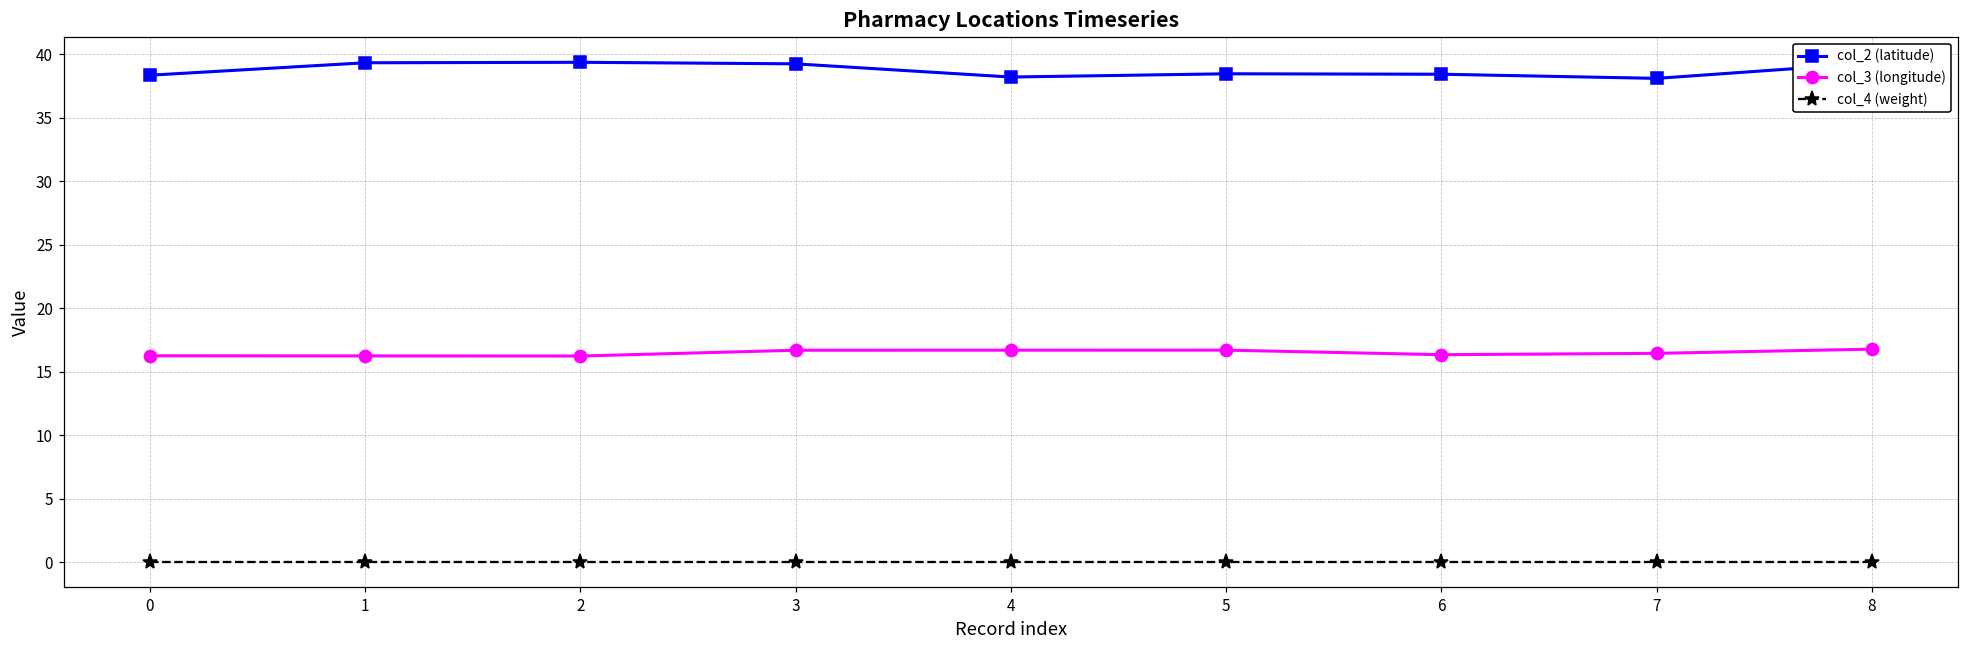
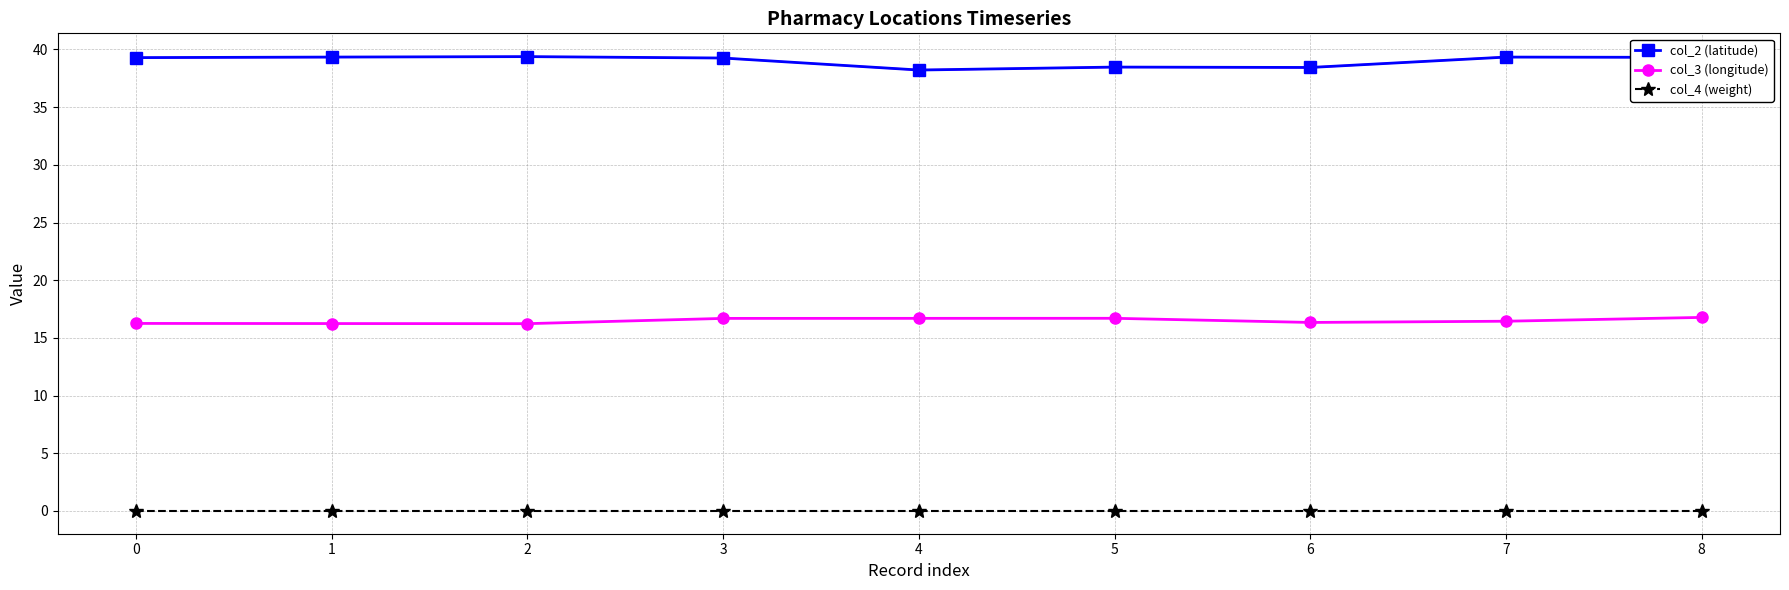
col_2 (latitude), 0: 38.4 -> 39.3
col_2 (latitude), 7: 38.1 -> 39.3
